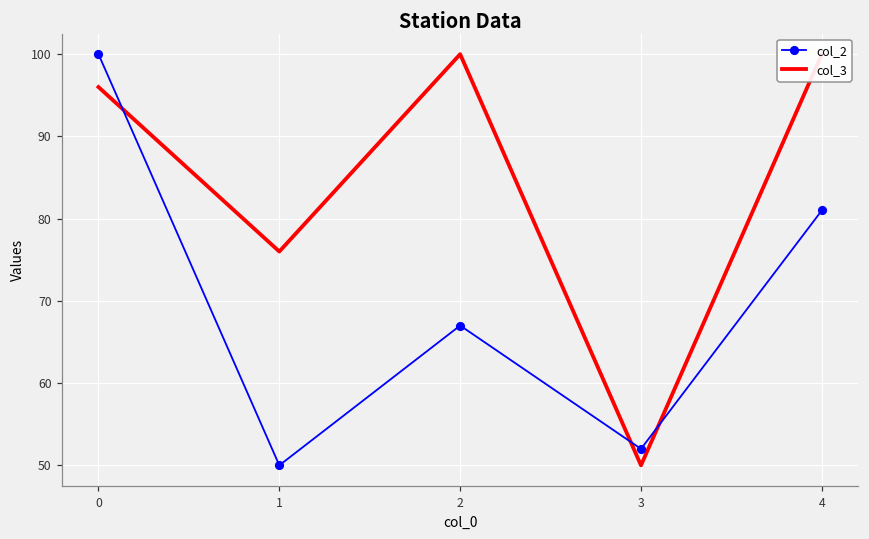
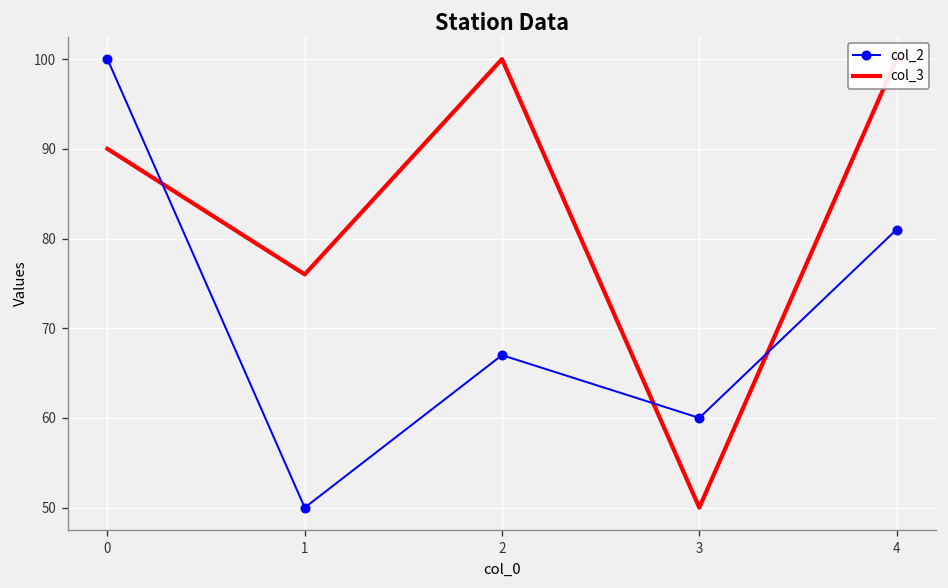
col_3, 0: 96 -> 90
col_2, 3: 52 -> 60
